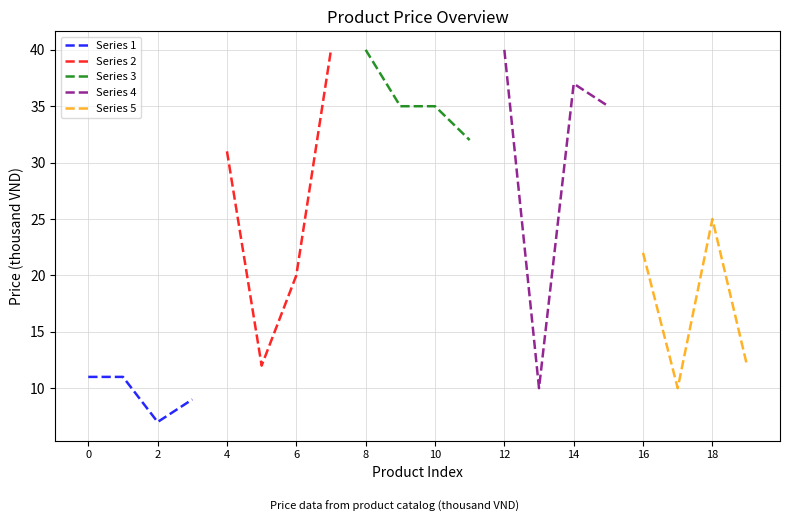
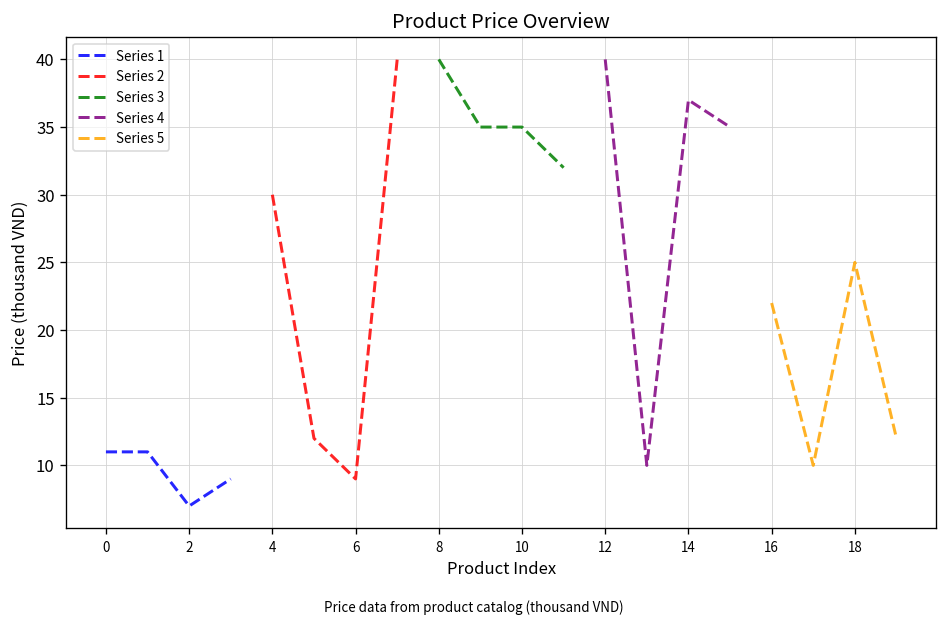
Series 2, 4: 31 -> 30
Series 2, 6: 20 -> 9
